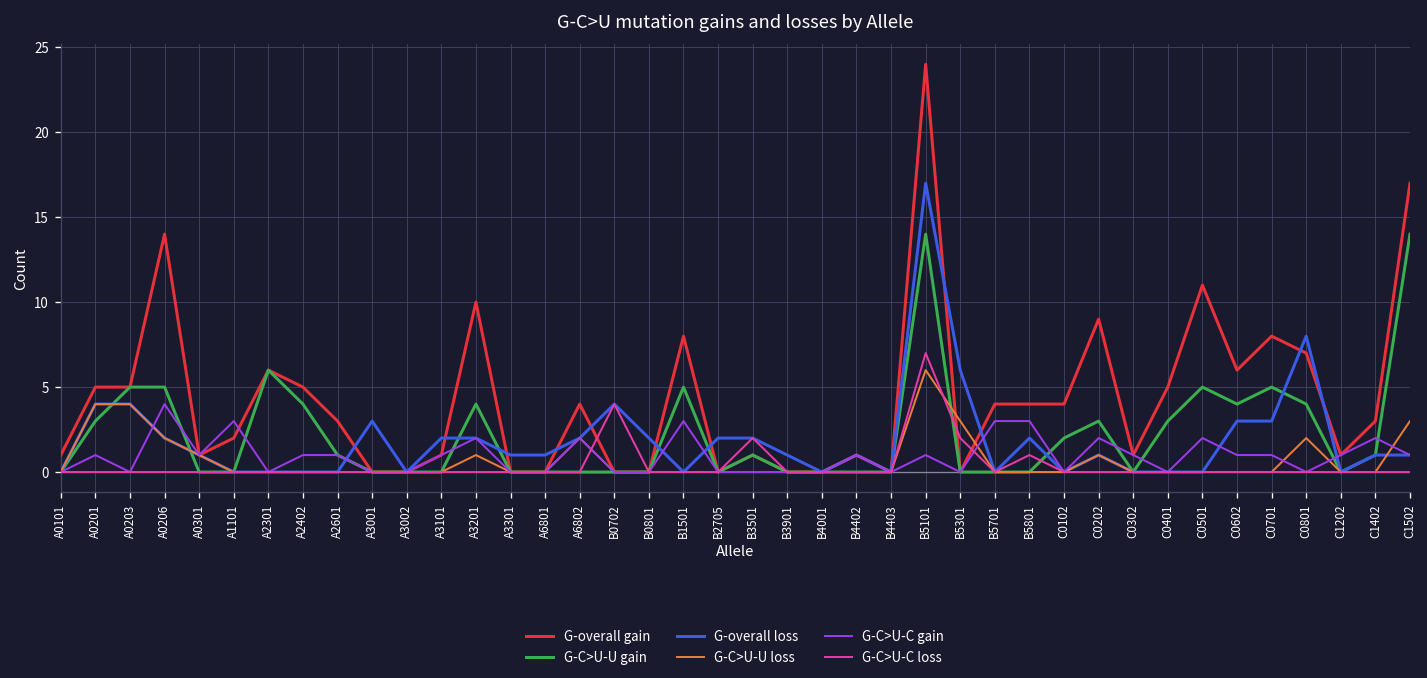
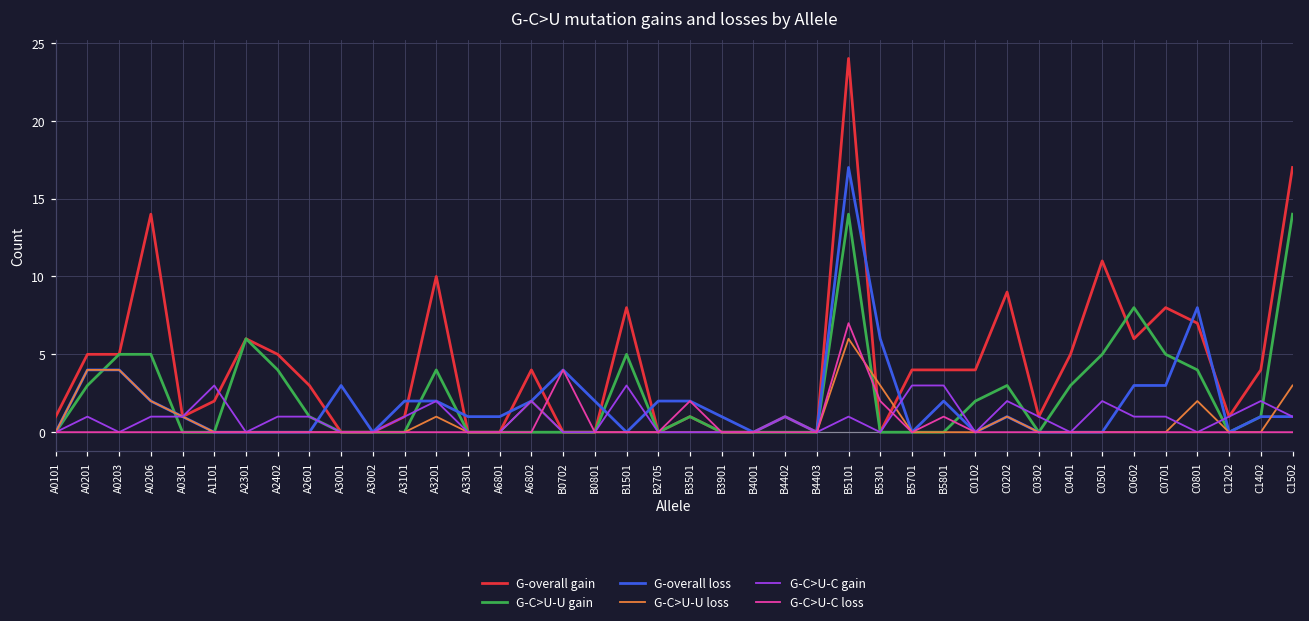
G-C>U-C gain, A0206: 4 -> 1
G-C>U-U gain, C0602: 4 -> 8
G-overall gain, C1402: 3 -> 4
